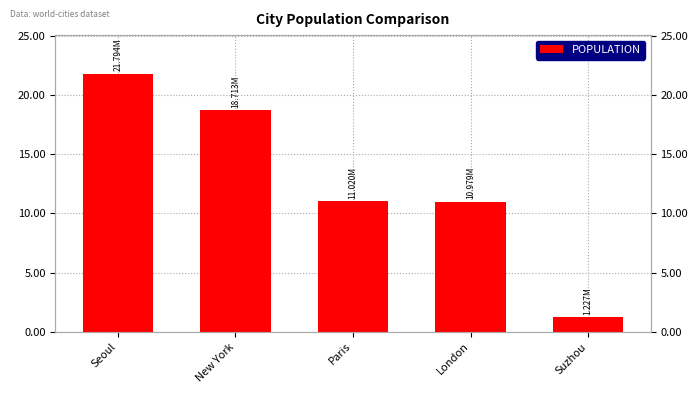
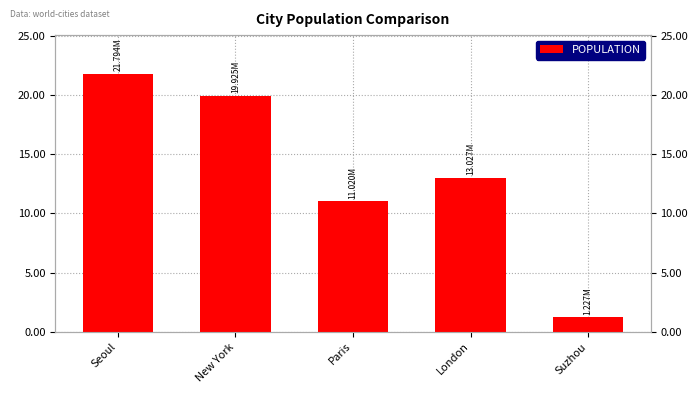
New York: 18.713M -> 19.925M
London: 10.979M -> 13.027M
